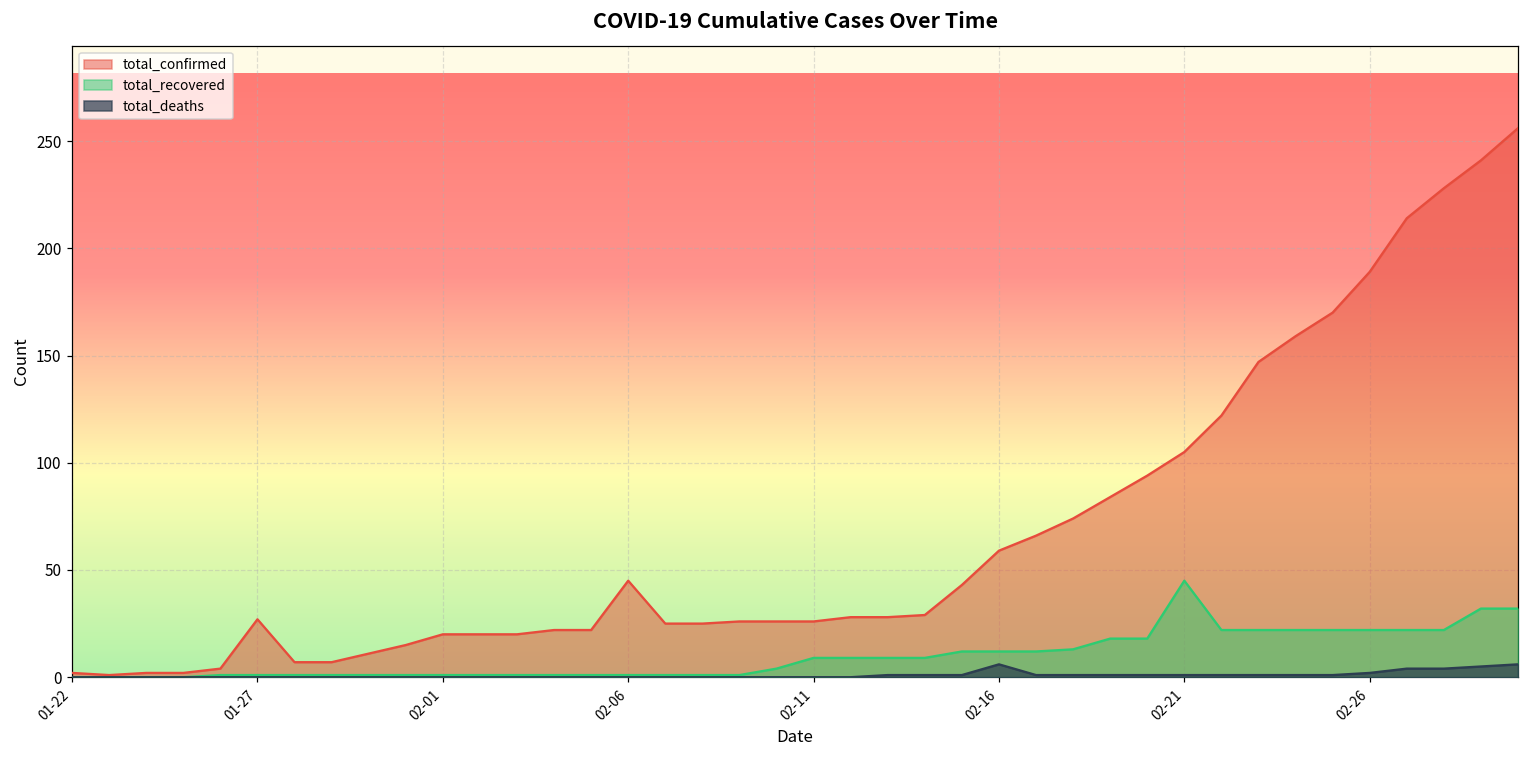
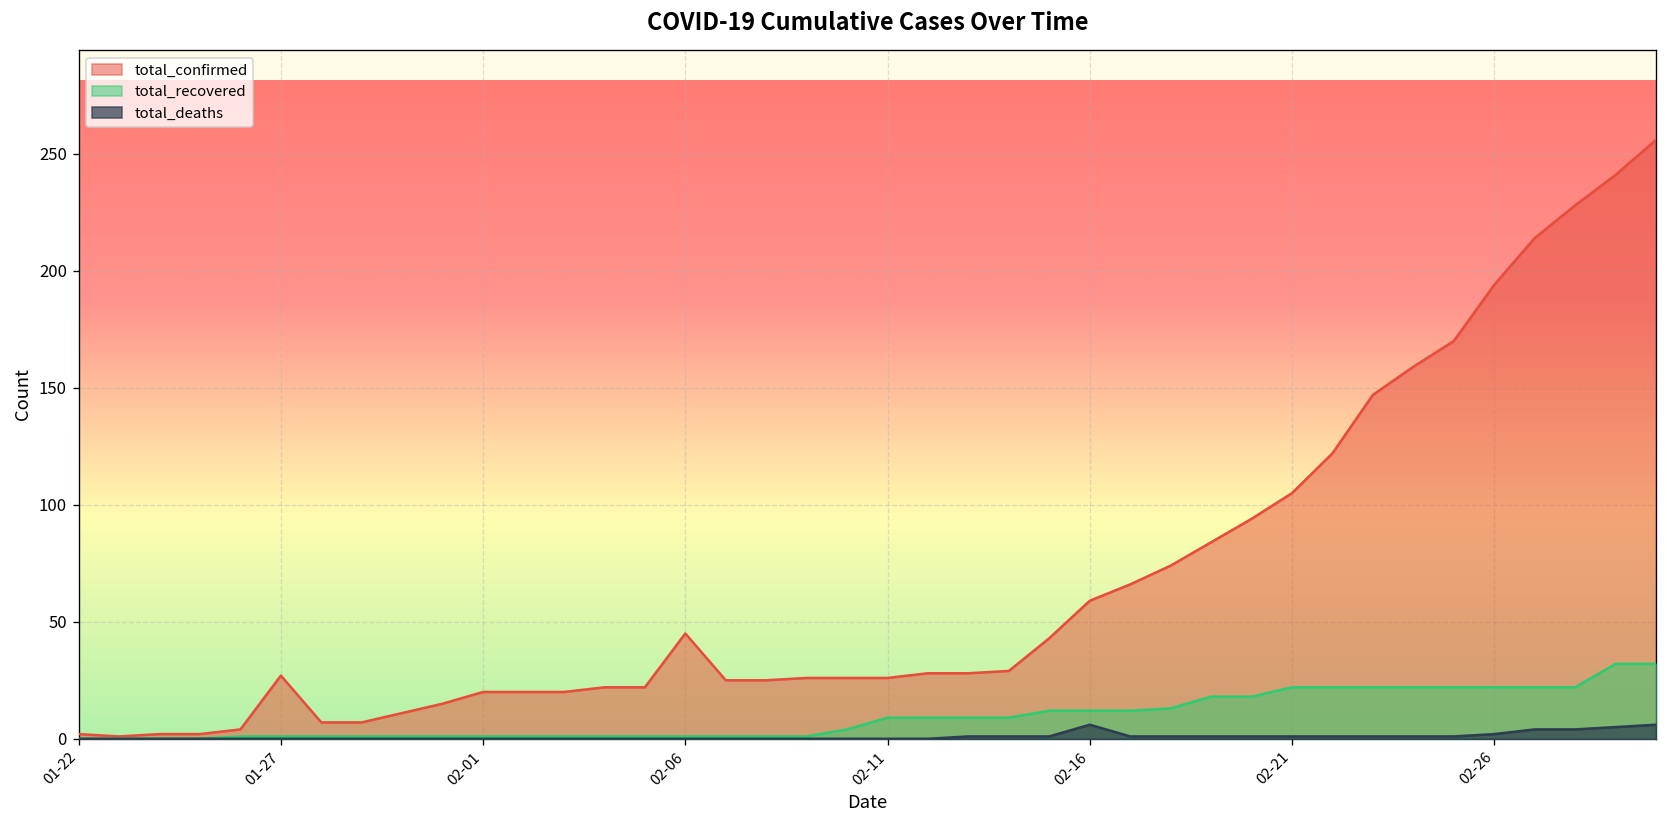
total_recovered, 02-21: 45 -> 22
total_confirmed, 02-26: 189 -> 194
